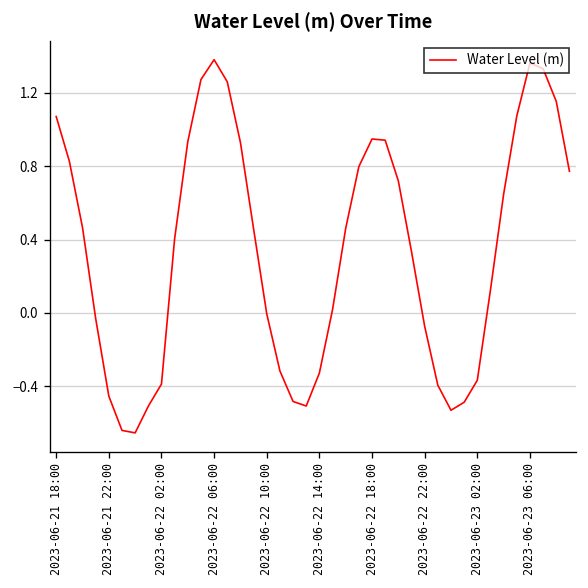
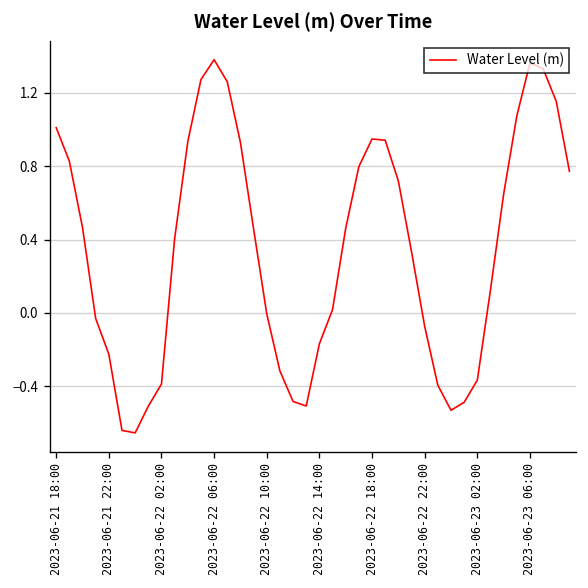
2023-06-21 18:00: 1.07 -> 1.01
2023-06-21 22:00: -0.45 -> -0.23
2023-06-22 14:00: -0.33 -> -0.17
